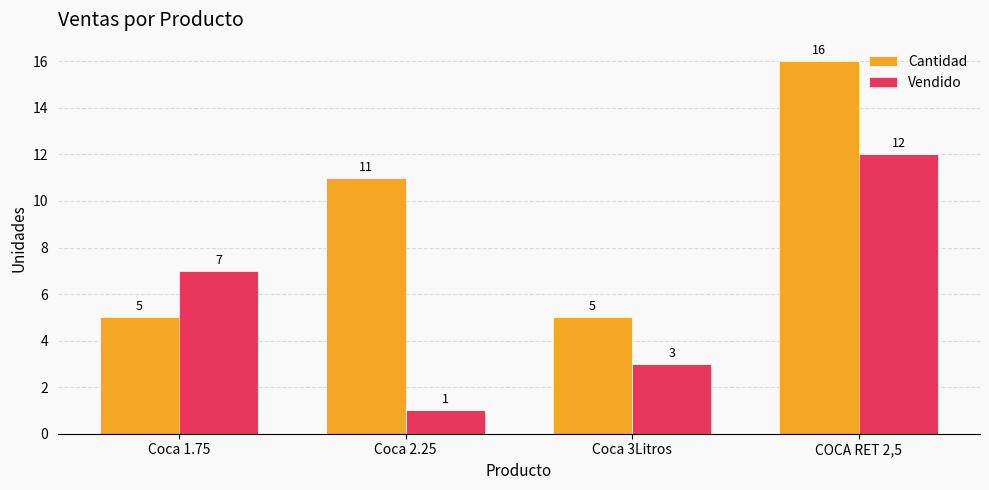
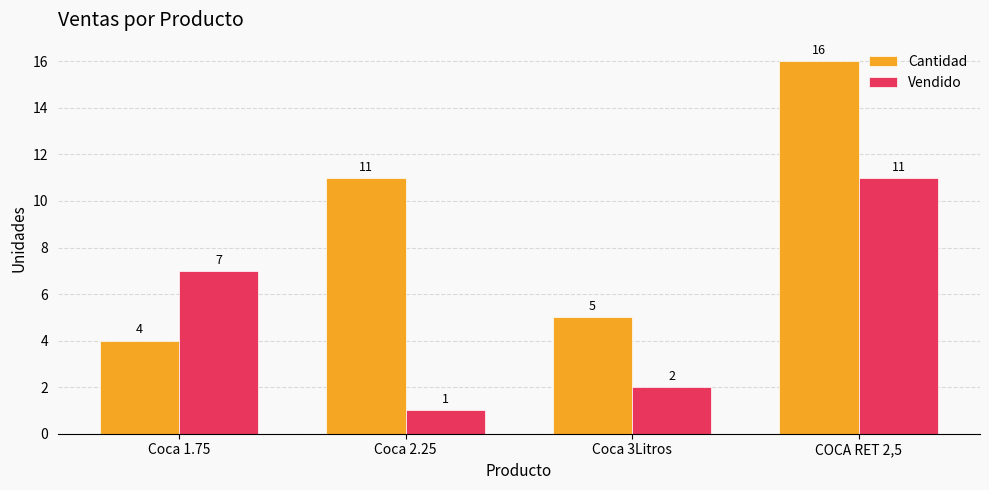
Cantidad, Coca 1.75: 5 -> 4
Vendido, Coca 3Litros: 3 -> 2
Vendido, COCA RET 2,5: 12 -> 11
